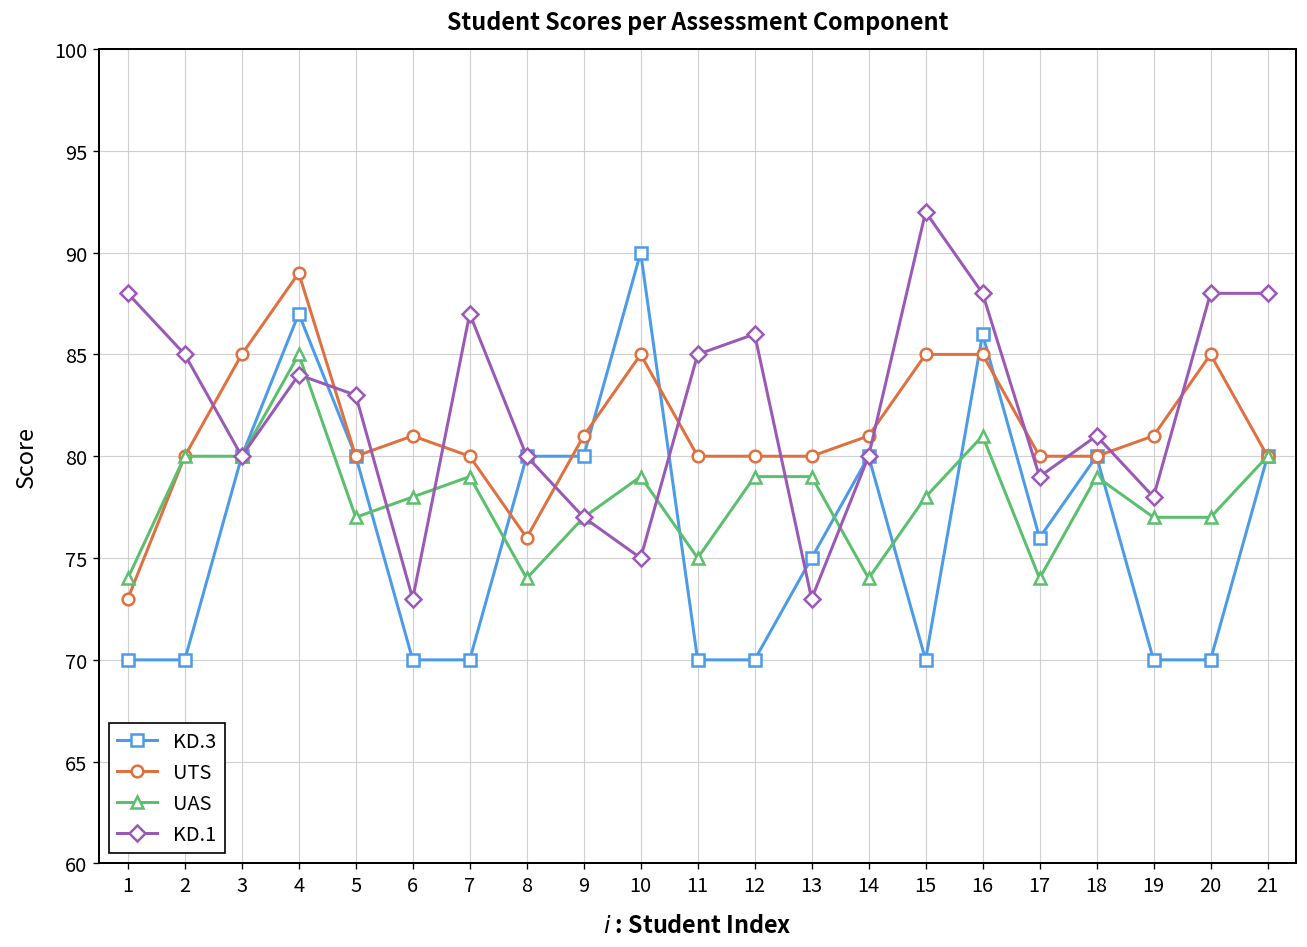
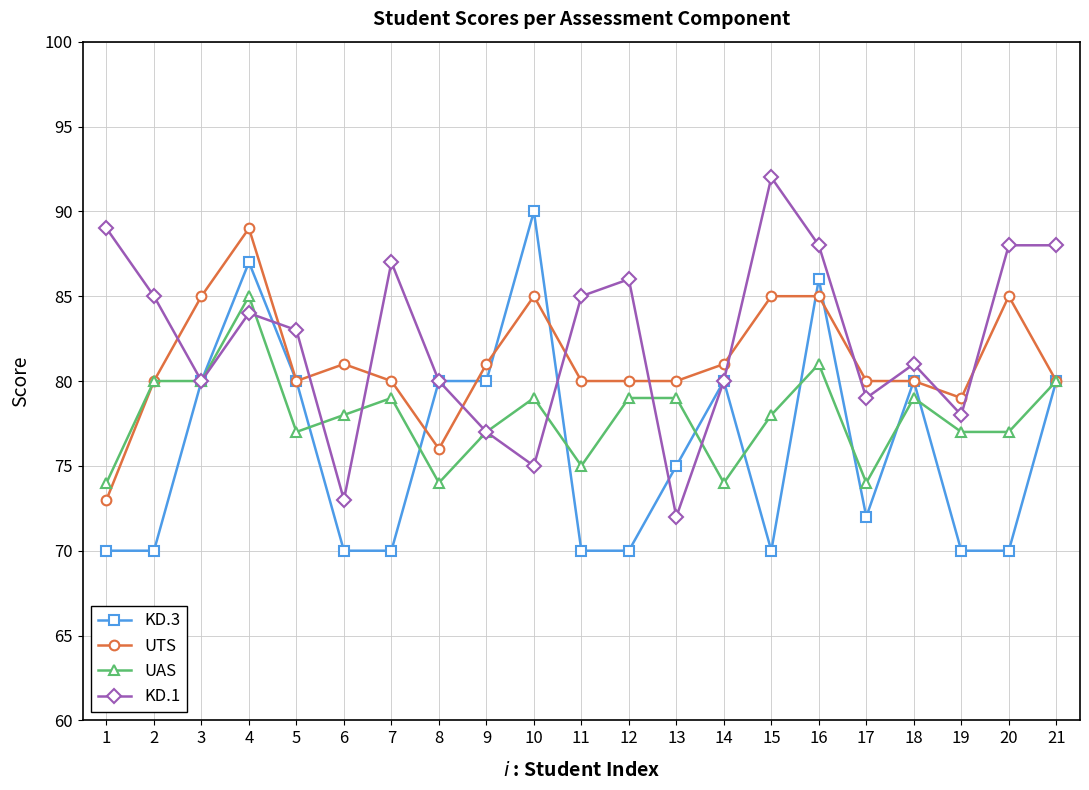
KD.1, 1: 88 -> 89
KD.1, 13: 73 -> 72
KD.3, 17: 76 -> 72
UTS, 19: 81 -> 79
